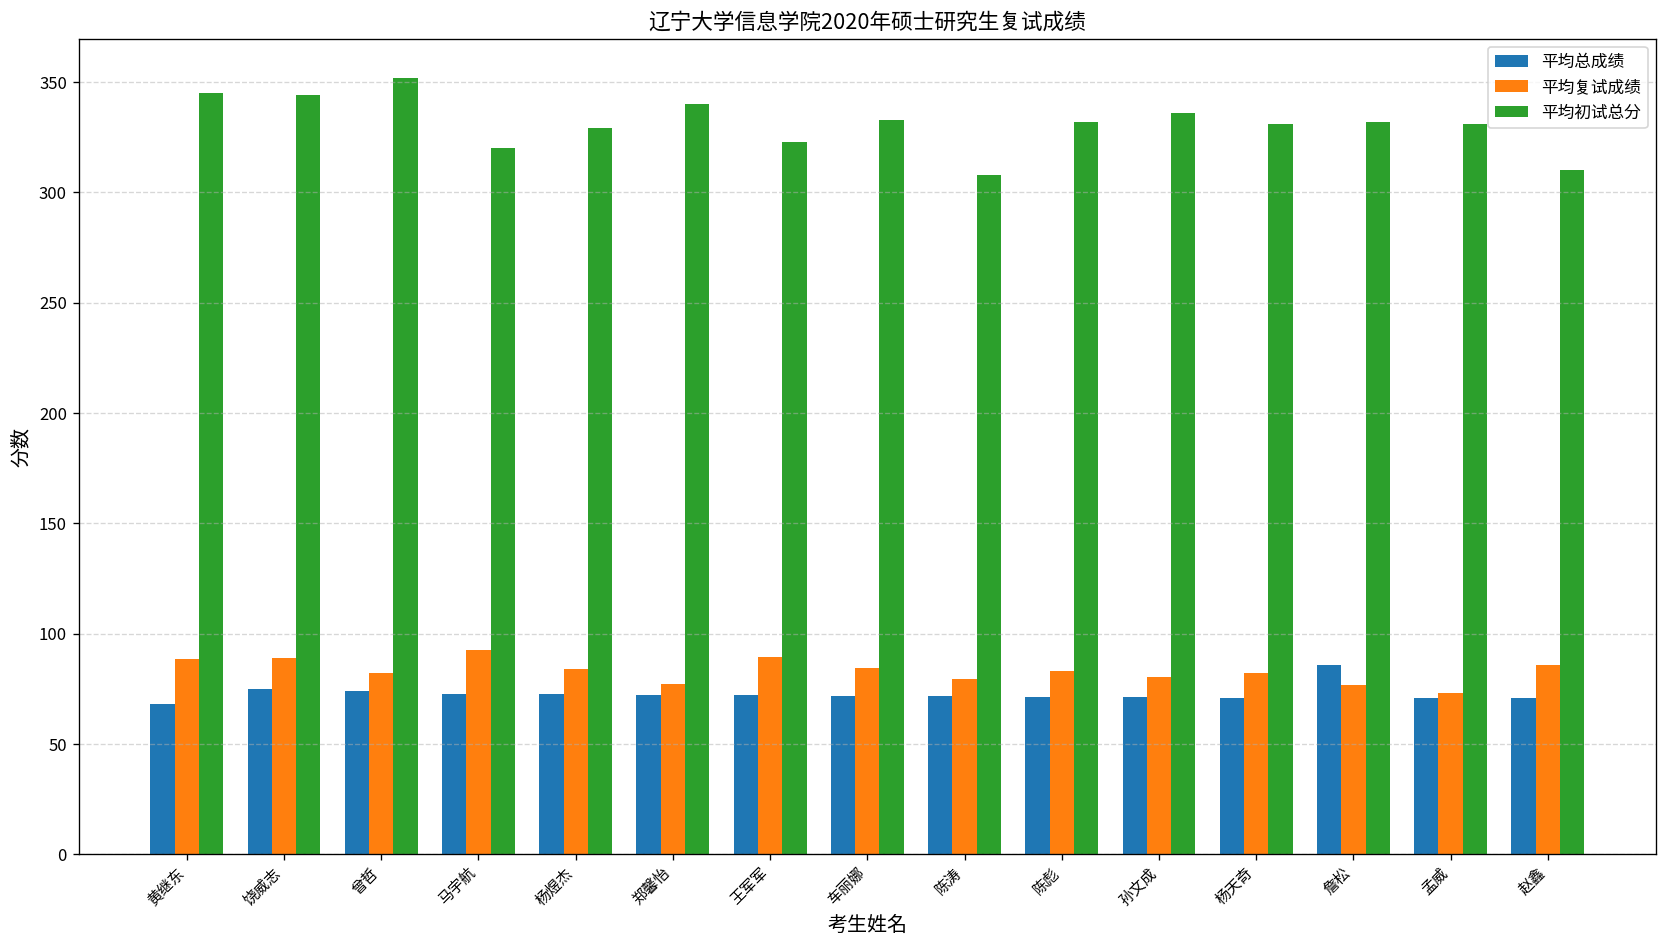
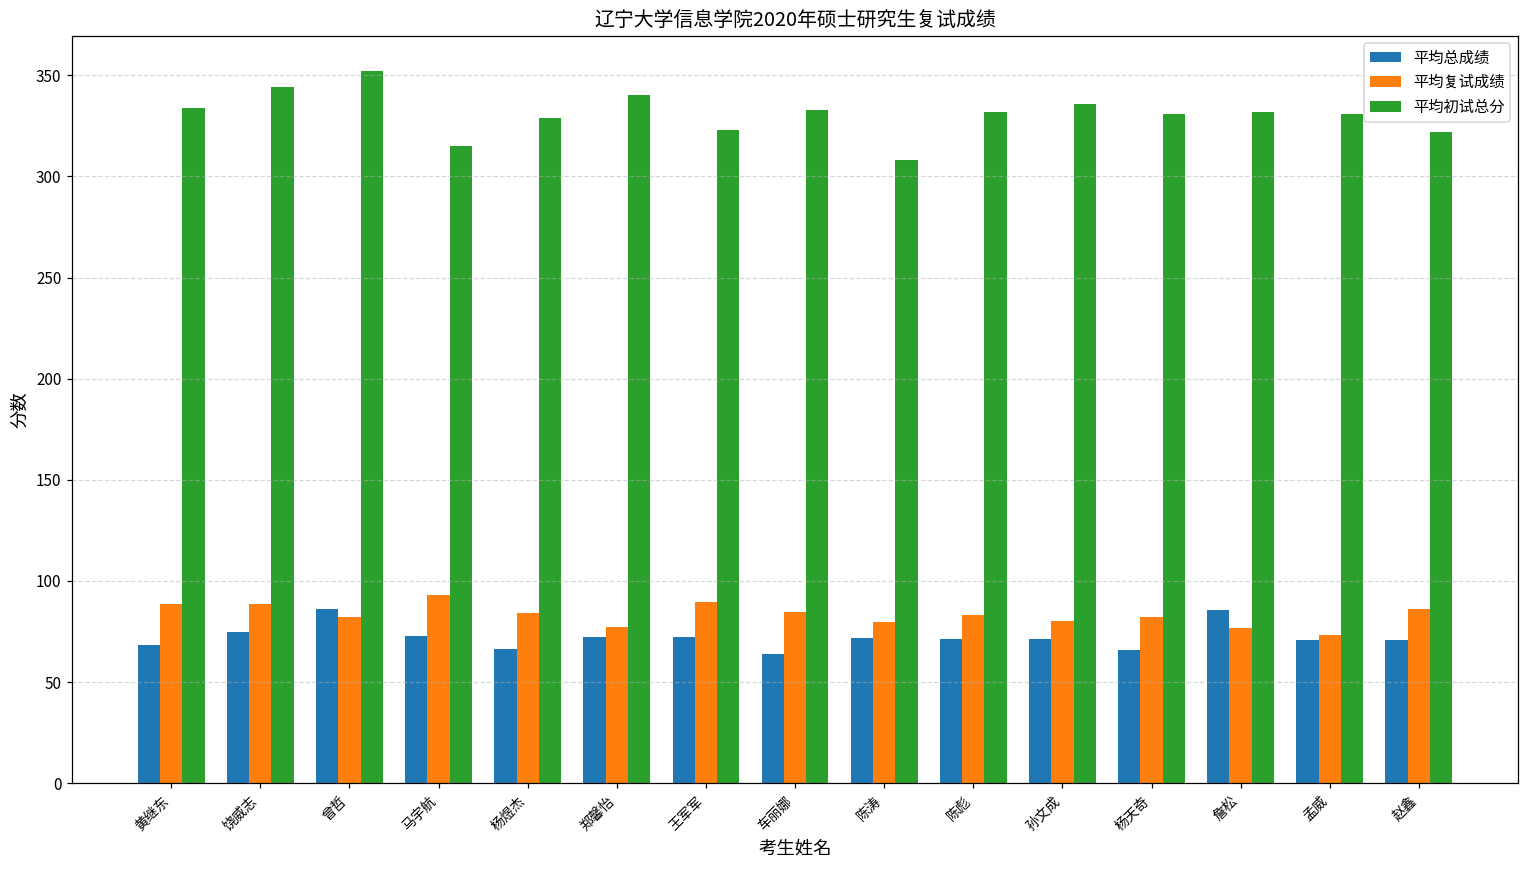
平均初试总分, 黄继东: 345 -> 334
平均总成绩, 曾哲: 74 -> 86
平均初试总分, 马宇航: 320 -> 315
平均总成绩, 杨煜杰: 73 -> 67
平均总成绩, 车丽娜: 72 -> 64
平均总成绩, 杨天奇: 71 -> 66
平均初试总分, 赵鑫: 310 -> 322
